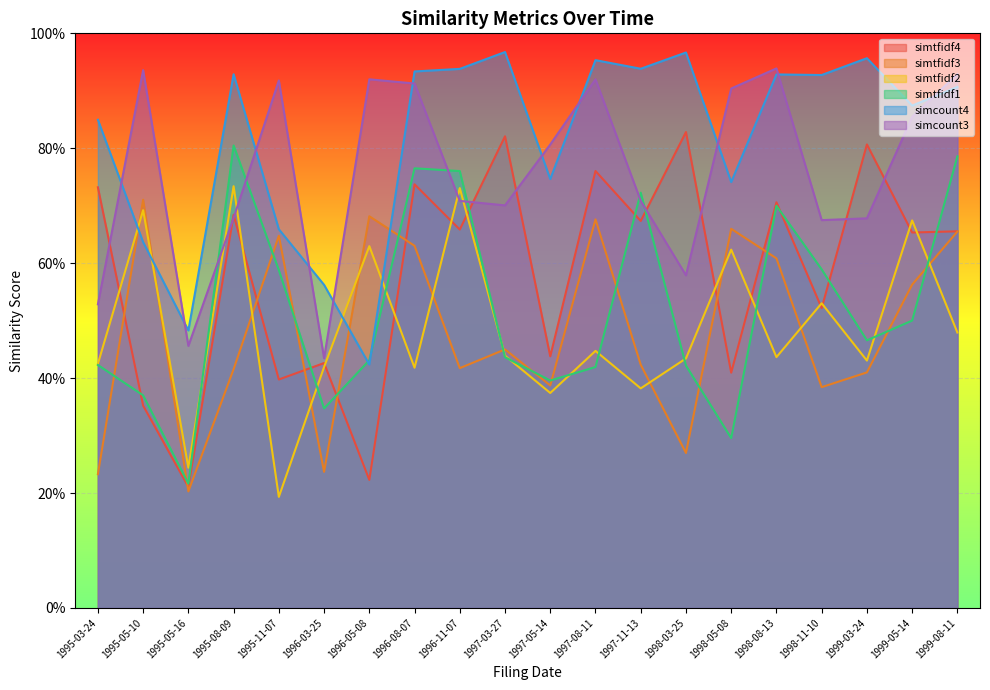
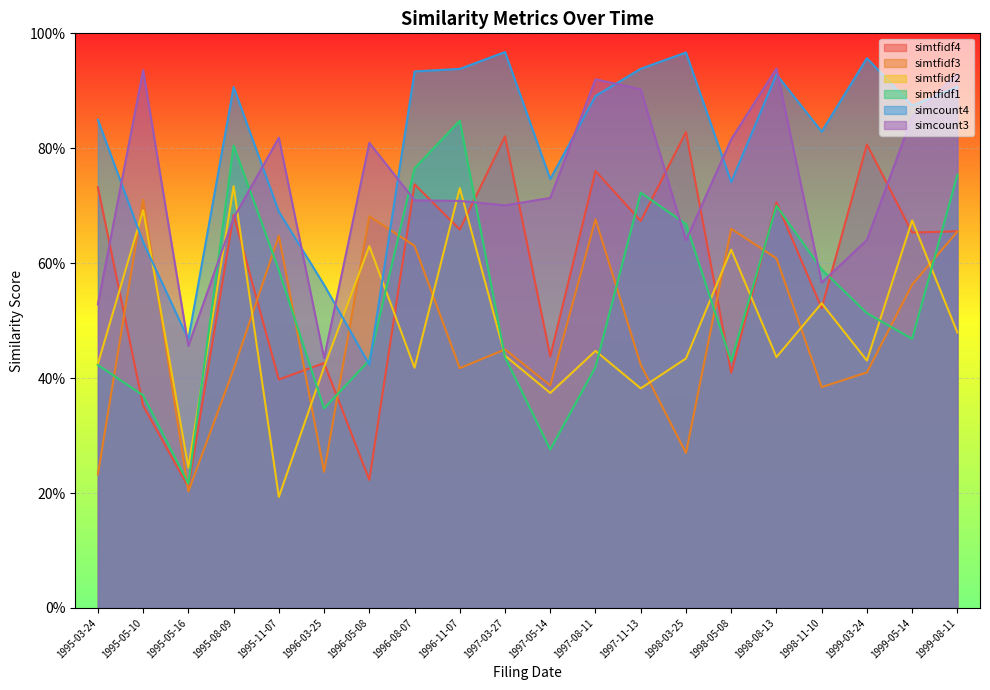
simcount4, 1995-05-16: 48% -> 47%
simcount4, 1995-08-09: 93% -> 91%
simcount4, 1995-11-07: 66% -> 69%
simcount3, 1995-11-07: 92% -> 82%
simcount3, 1996-05-08: 92% -> 81%
simcount3, 1996-08-07: 91% -> 71%
simtfidf1, 1996-11-07: 76% -> 85%
simtfidf1, 1997-05-14: 40% -> 28%
simcount3, 1997-05-14: 81% -> 71%
simcount4, 1997-08-11: 95% -> 89%
simcount3, 1997-11-13: 71% -> 90%
simtfidf1, 1998-03-25: 42% -> 67%
simcount3, 1998-03-25: 58% -> 64%
simtfidf1, 1998-05-08: 30% -> 43%
simcount3, 1998-05-08: 90% -> 82%
simcount4, 1998-11-10: 93% -> 83%
simcount3, 1998-11-10: 67% -> 57%
simtfidf1, 1999-03-24: 47% -> 51%
simcount3, 1999-03-24: 68% -> 64%
simtfidf1, 1999-05-14: 50% -> 47%
simtfidf1, 1999-08-11: 79% -> 75%
